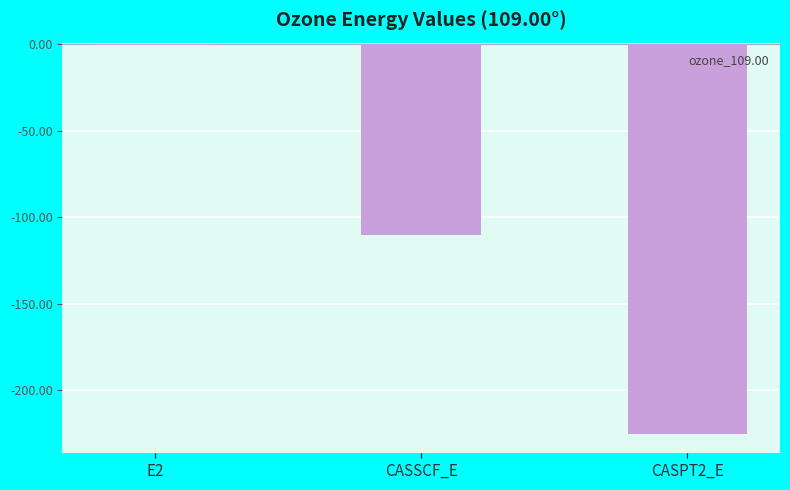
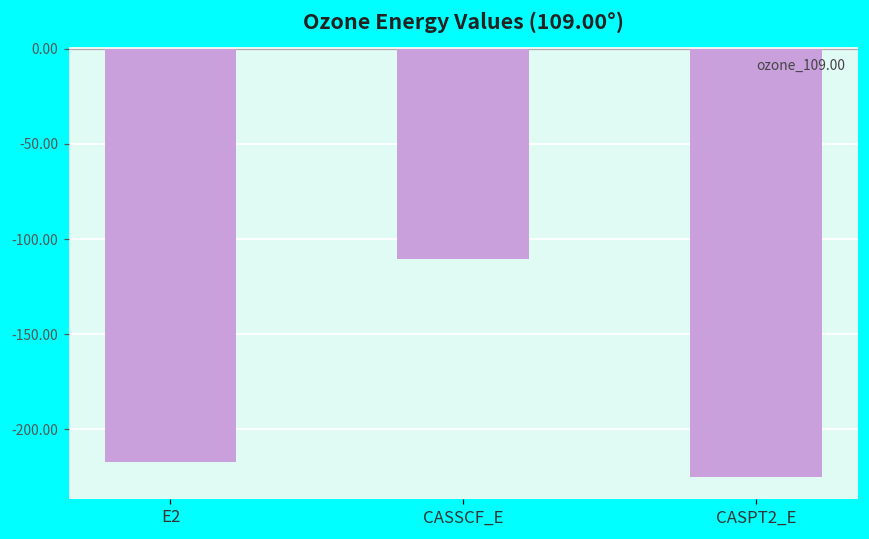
E2: -1 -> -217
